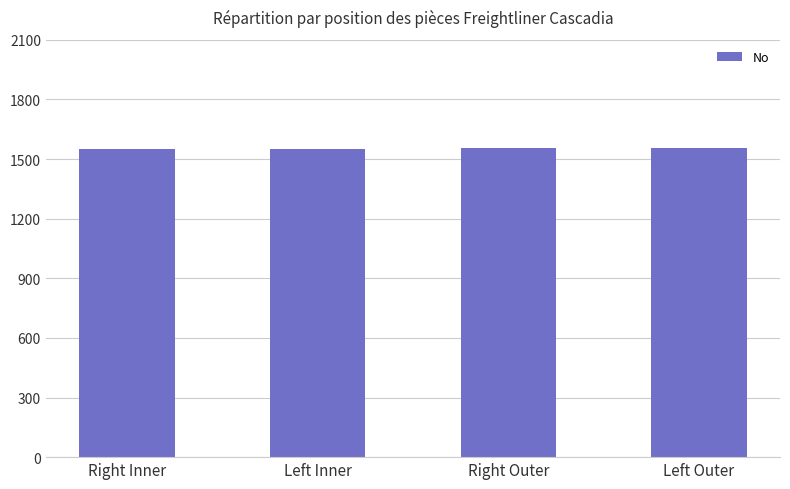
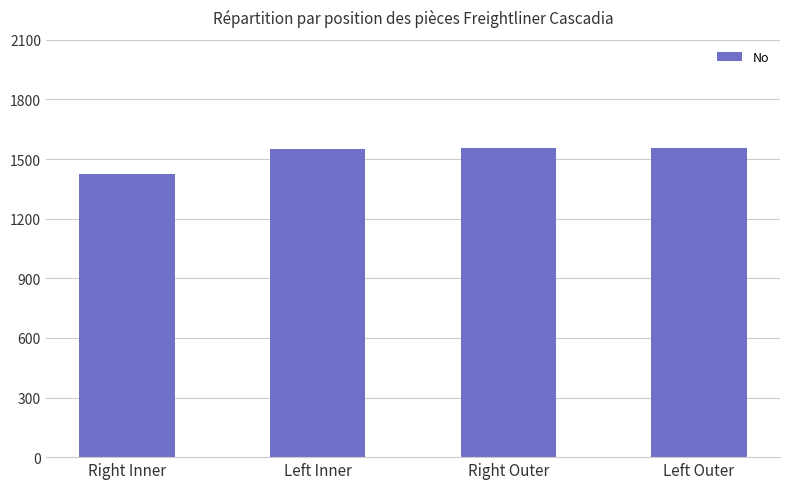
Right Inner: 1550 -> 1430
